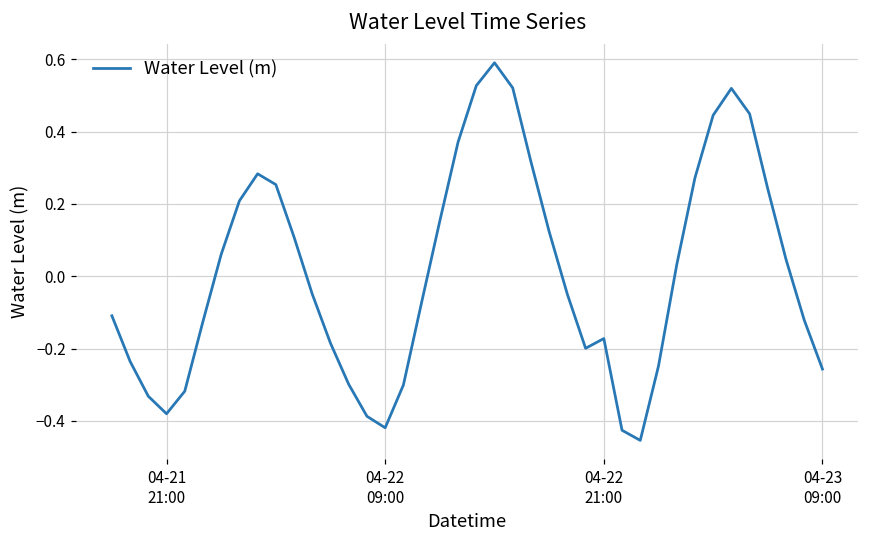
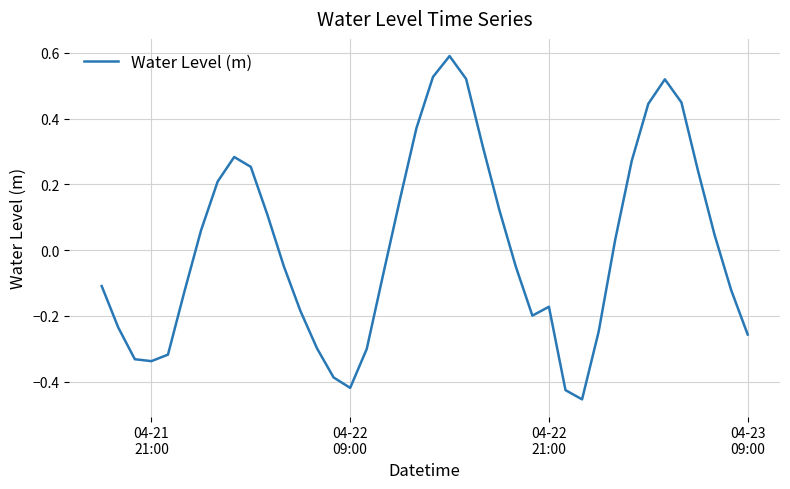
04-21 21:00: -0.38 -> -0.34
